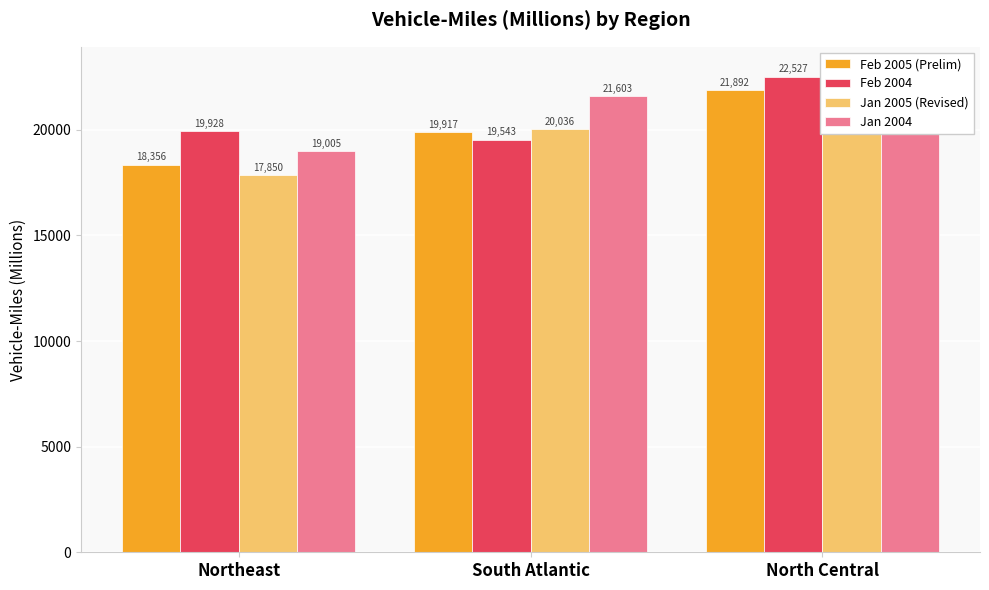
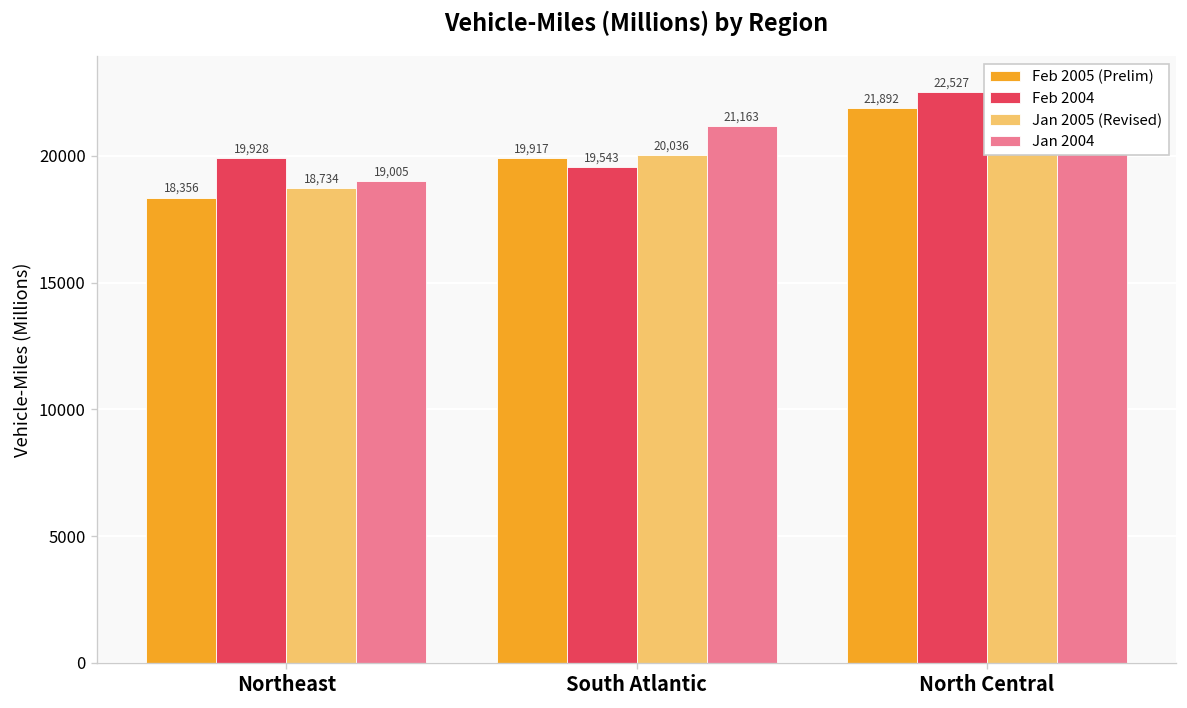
Jan 2005 (Revised), Northeast: 17,850 -> 18,734
Jan 2004, South Atlantic: 21,603 -> 21,163
